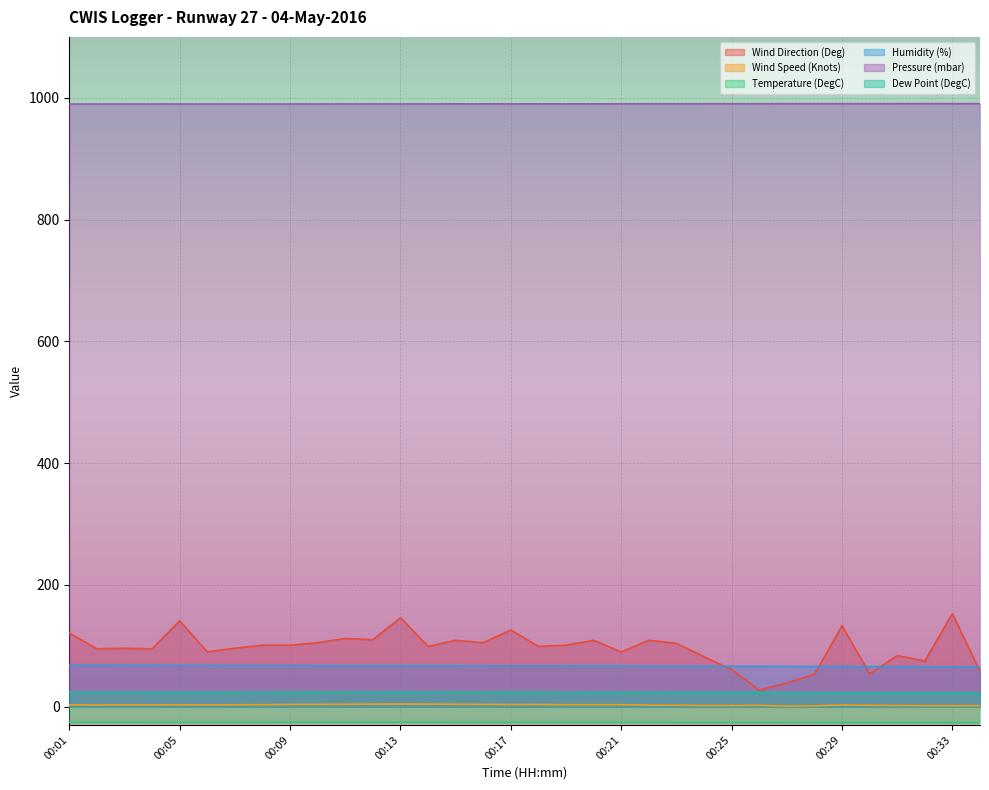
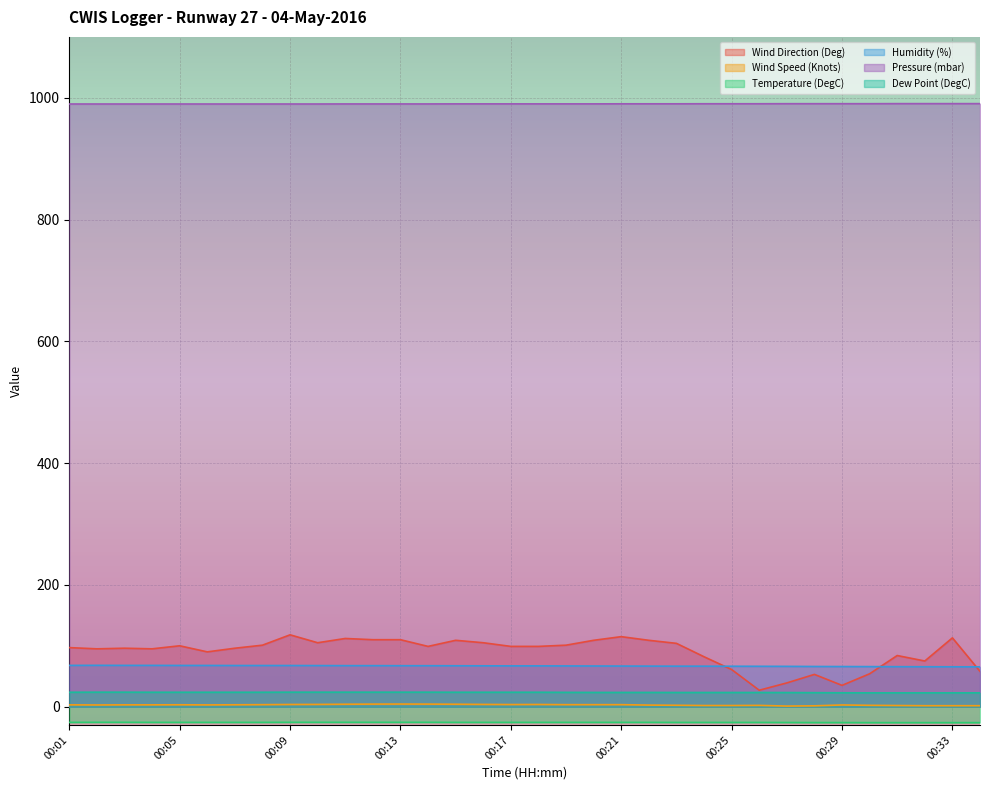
Wind Direction (Deg), 00:01: 120 -> 100
Wind Direction (Deg), 00:05: 140 -> 100
Wind Direction (Deg), 00:09: 100 -> 120
Wind Direction (Deg), 00:13: 150 -> 110
Wind Direction (Deg), 00:17: 130 -> 100
Wind Direction (Deg), 00:21: 90 -> 120
Wind Direction (Deg), 00:29: 130 -> 40
Wind Direction (Deg), 00:33: 150 -> 110
